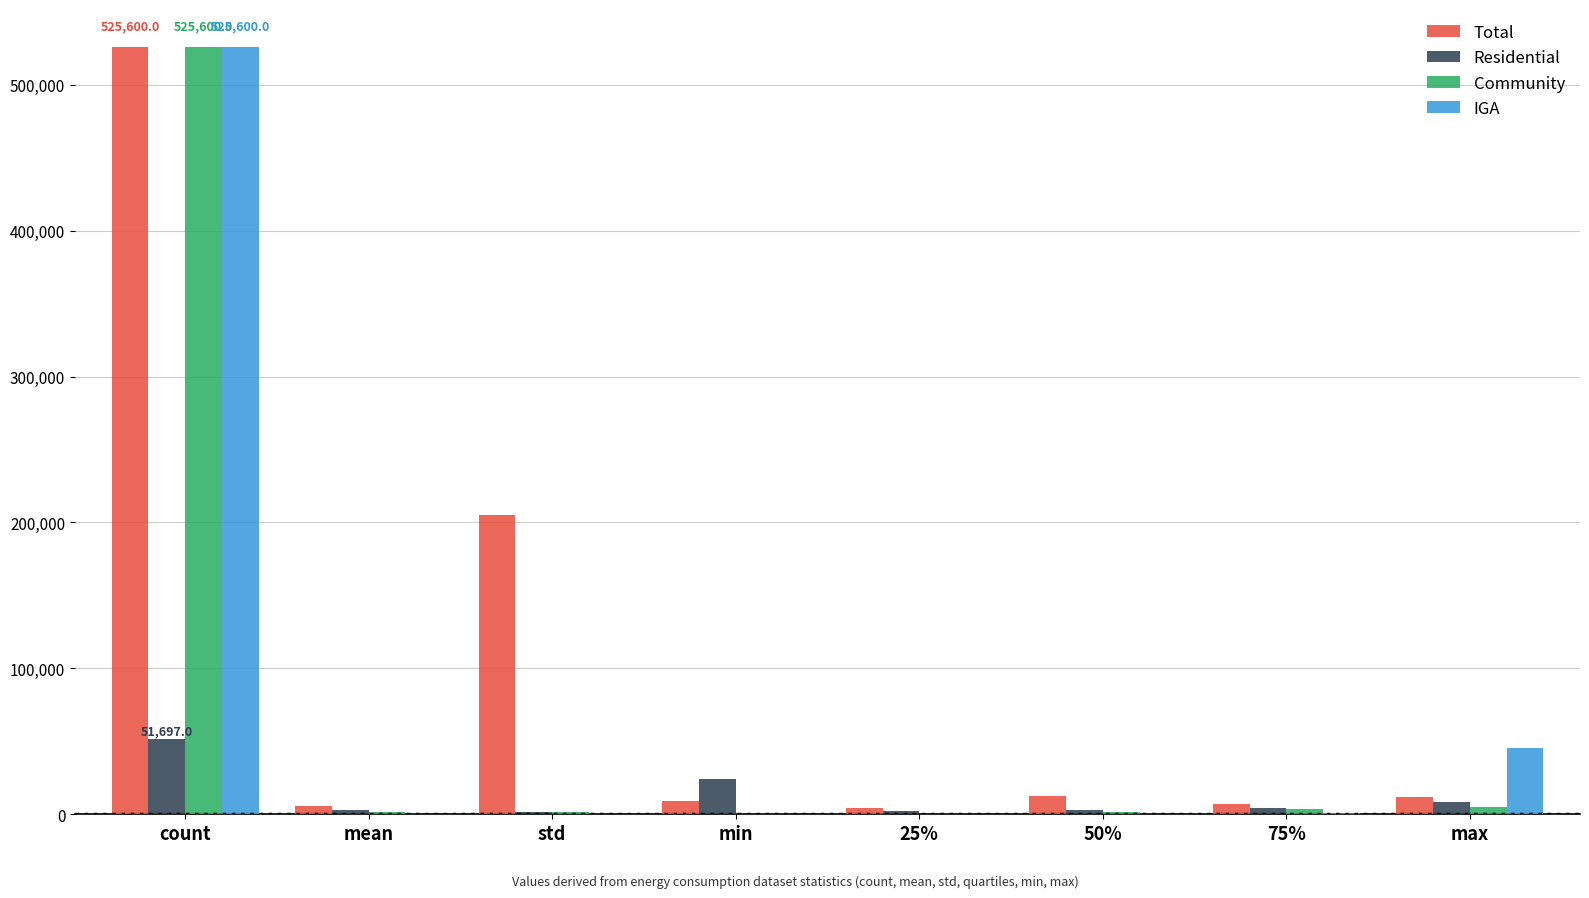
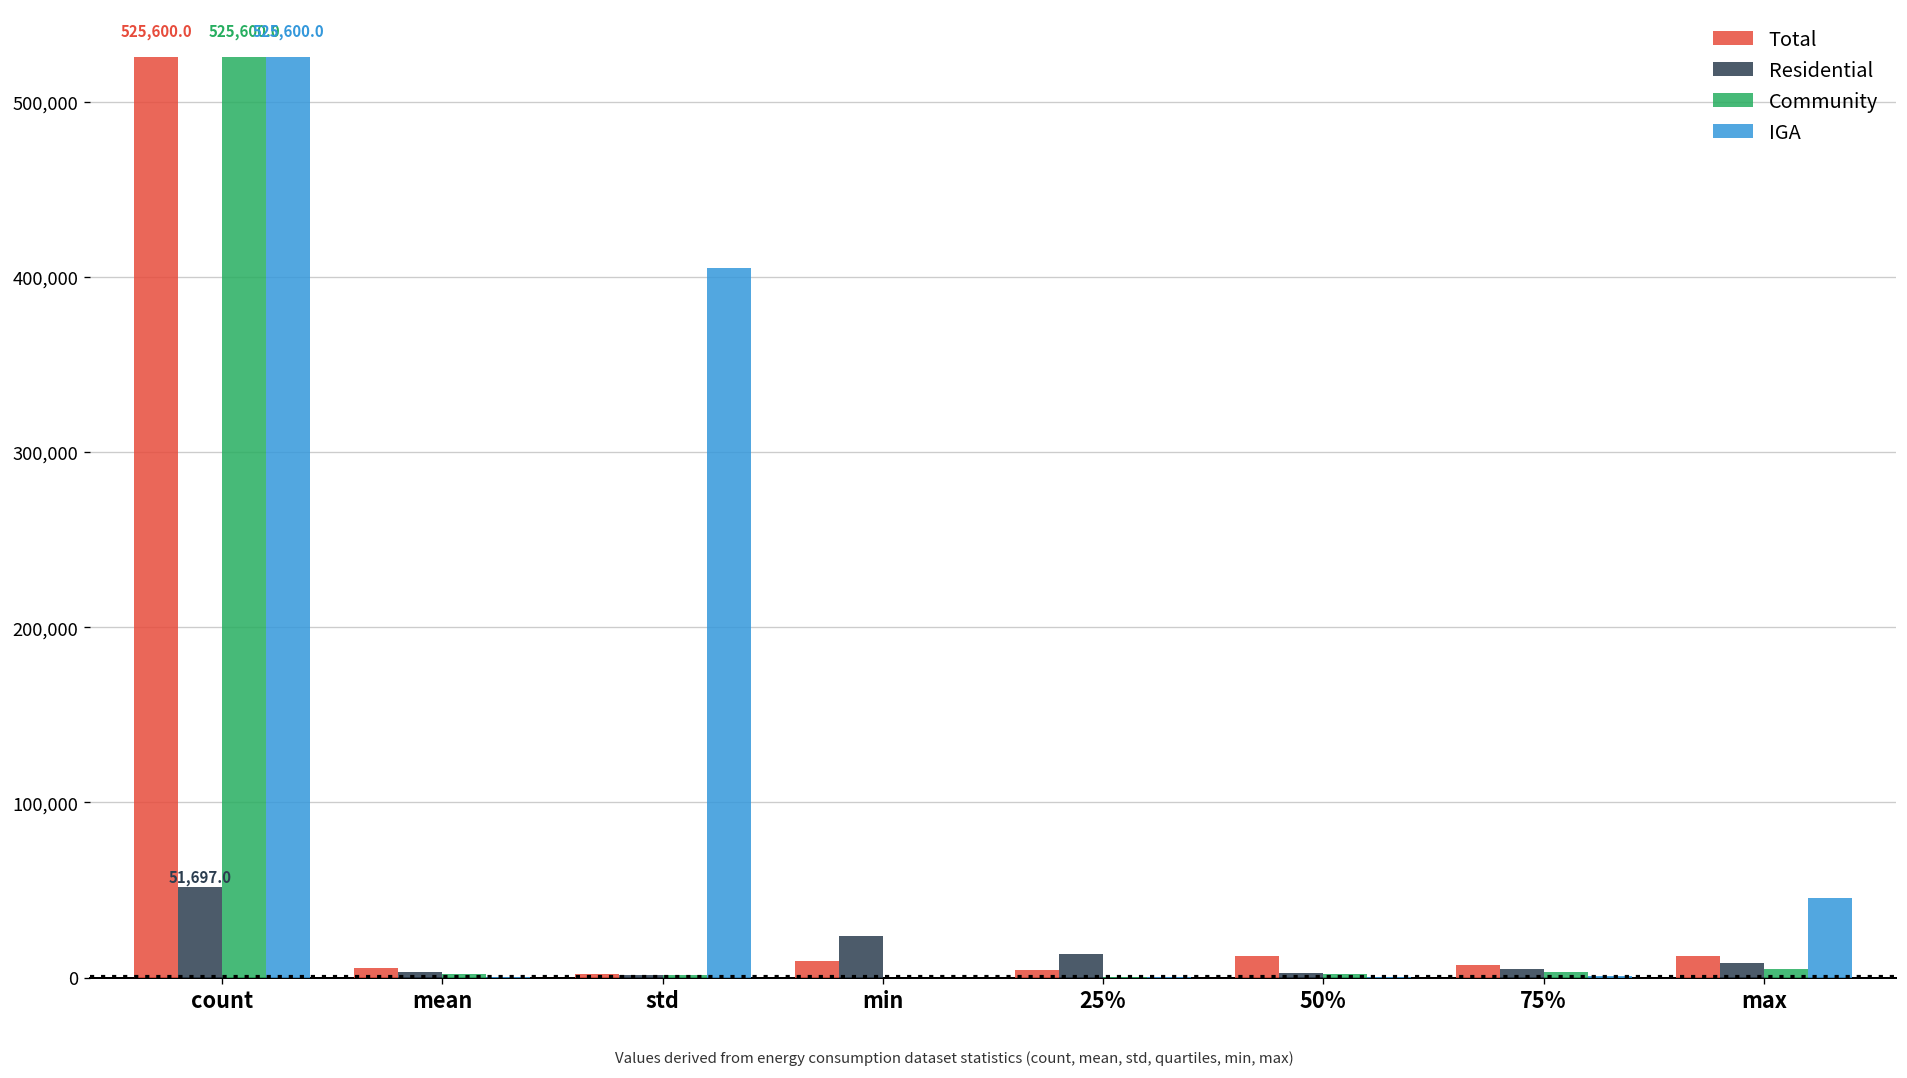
Total, std: 205,000 -> 2,000
IGA, std: 0 -> 405,000
Residential, 25%: 2,000 -> 14,000
